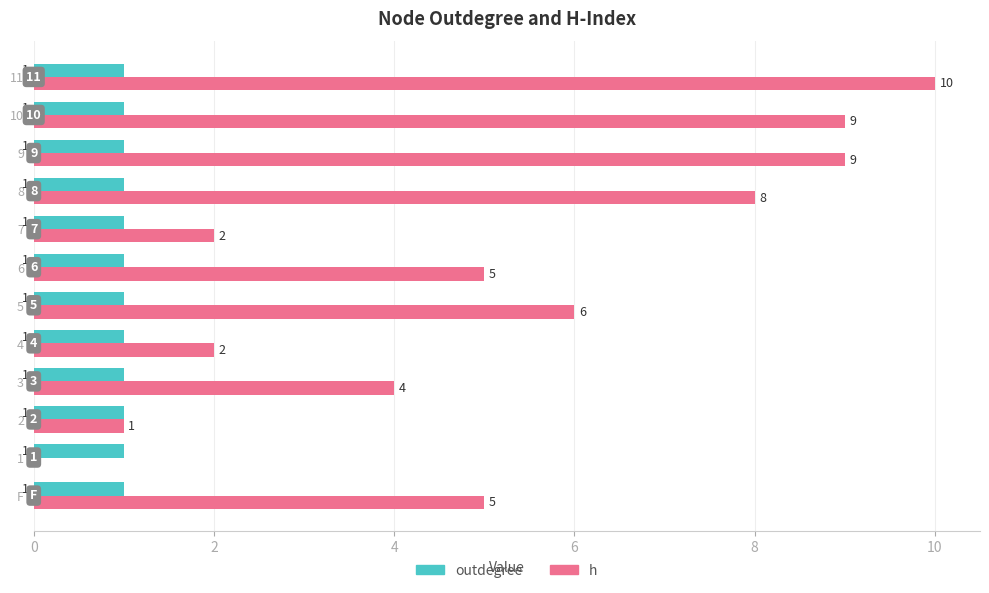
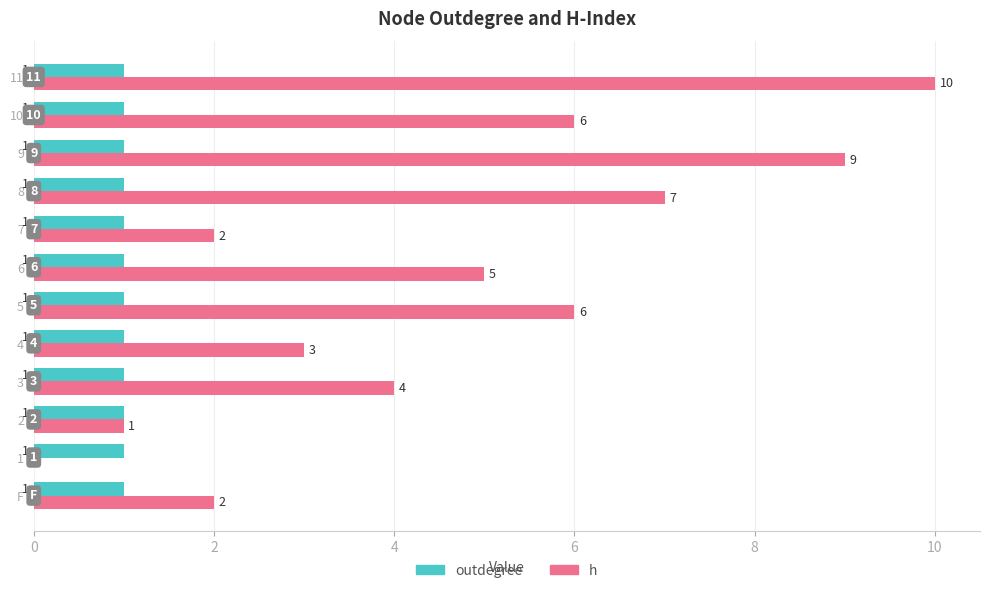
h, 10: 9 -> 6
h, 8: 8 -> 7
h, 4: 2 -> 3
h, F: 5 -> 2
